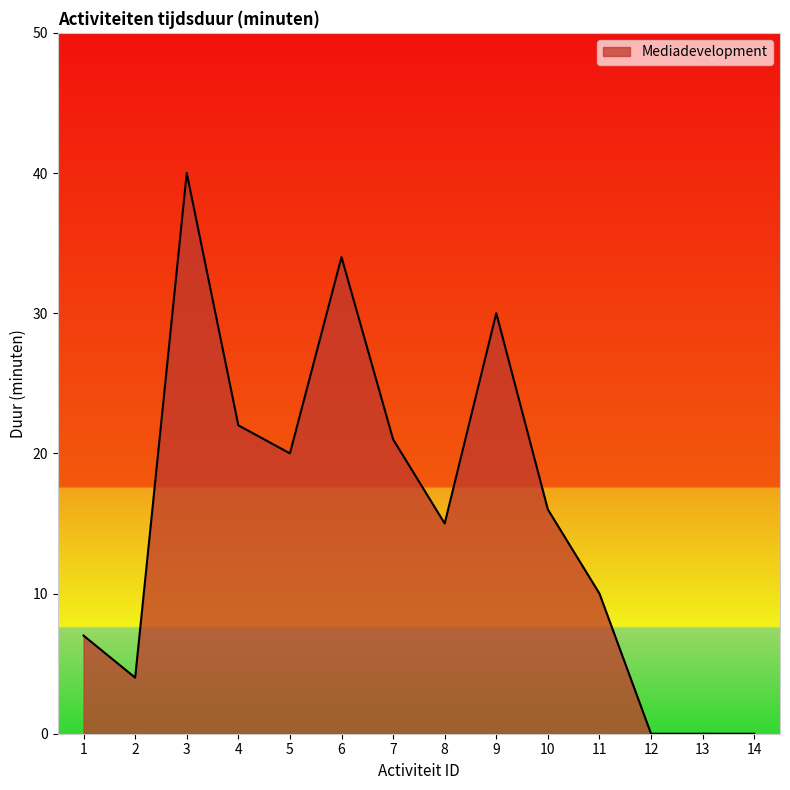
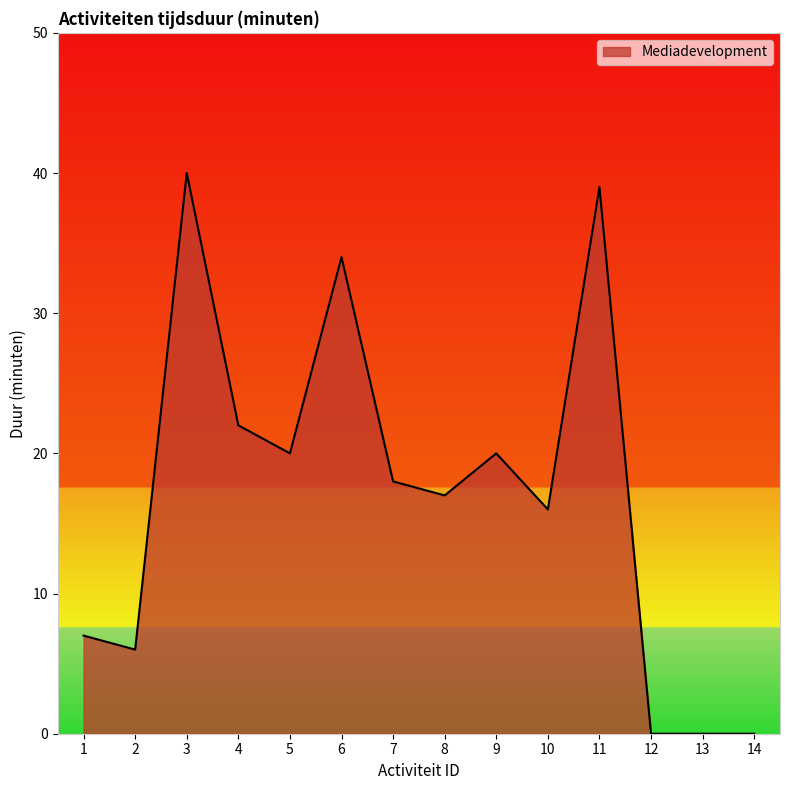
2: 4 -> 6
7: 21 -> 18
8: 15 -> 17
9: 30 -> 20
11: 10 -> 39
